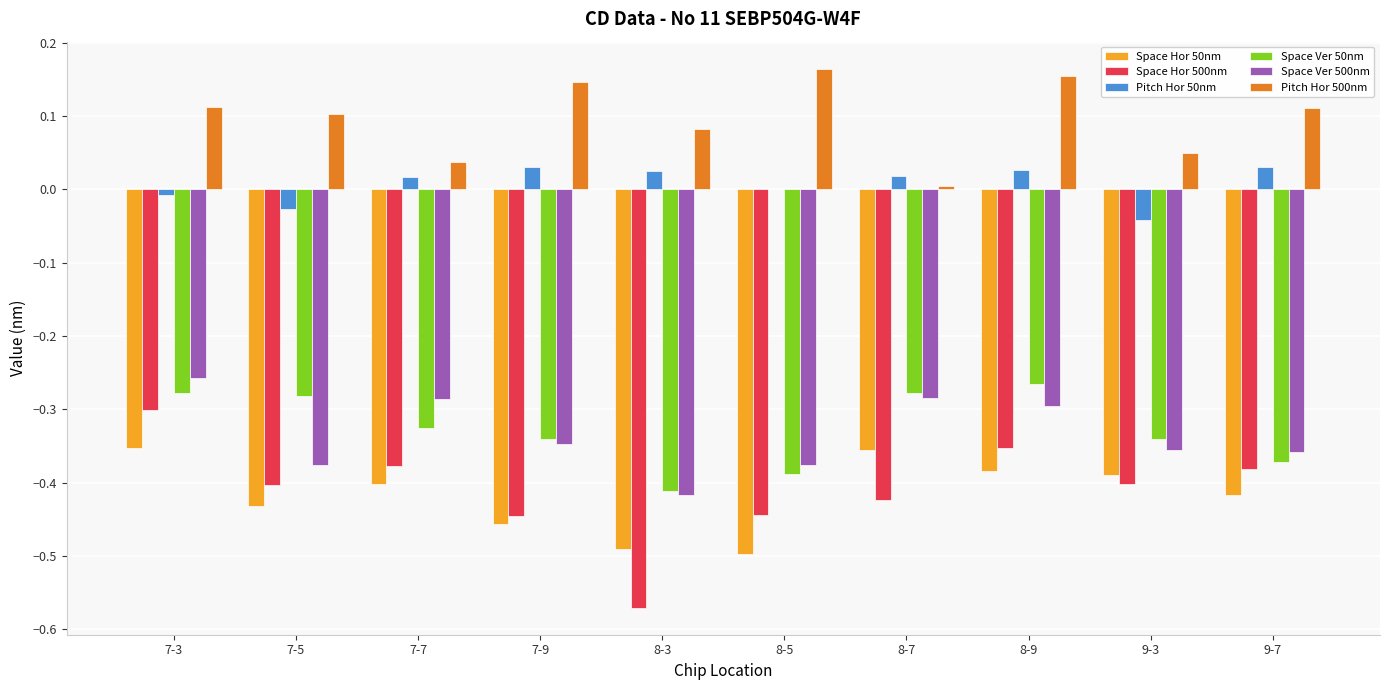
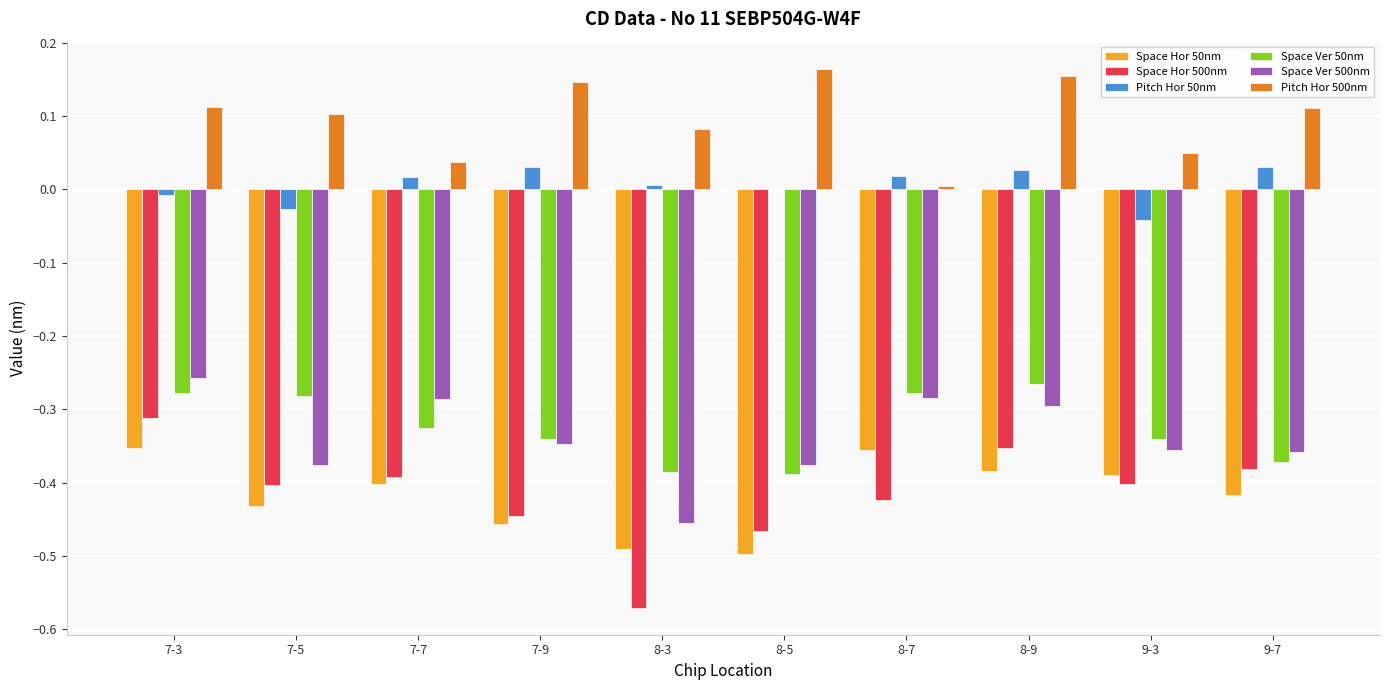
Space Hor 500nm, 7-3: -0.30 -> -0.31
Space Hor 500nm, 7-7: -0.38 -> -0.39
Pitch Hor 50nm, 8-3: 0.03 -> 0.01
Space Ver 50nm, 8-3: -0.41 -> -0.39
Space Ver 500nm, 8-3: -0.42 -> -0.45
Space Hor 500nm, 8-5: -0.44 -> -0.47
